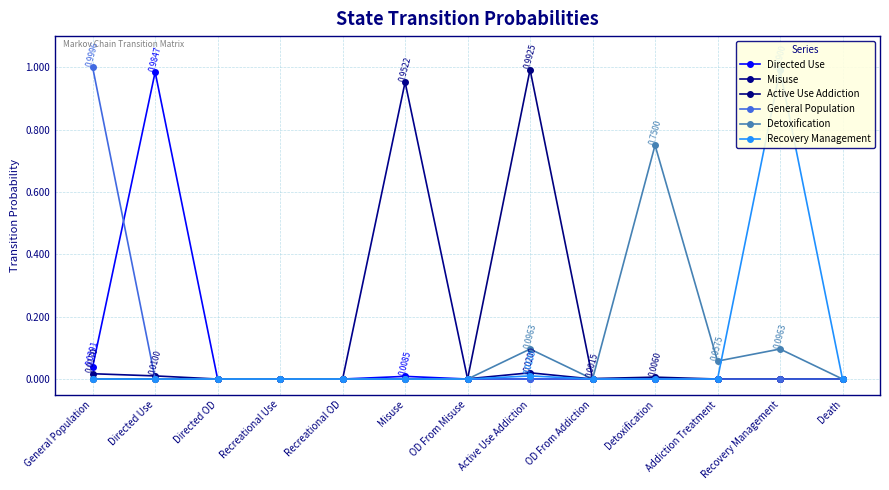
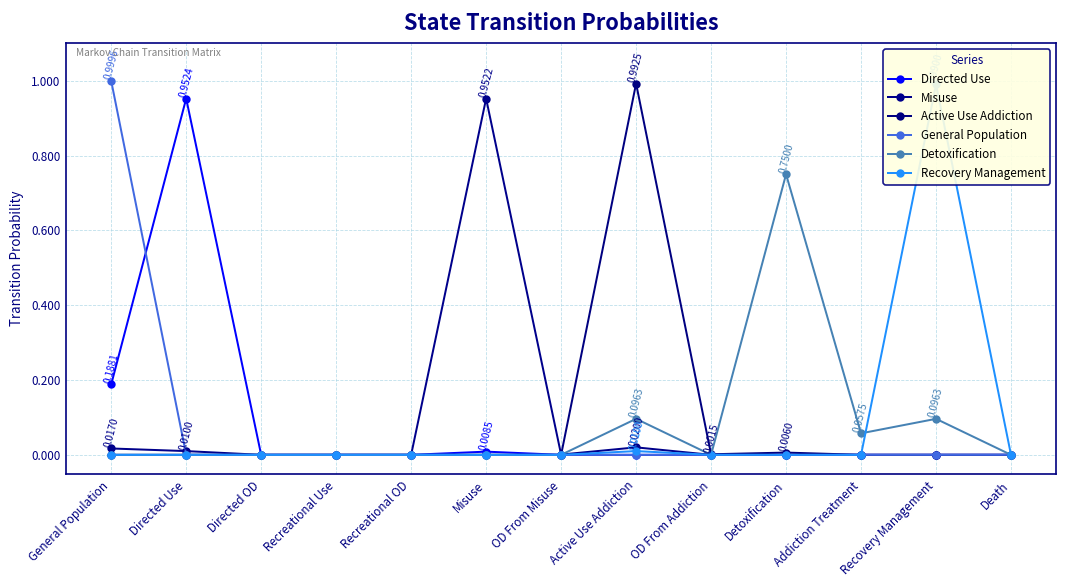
Directed Use, General Population: 0.0391 -> 0.1881
Directed Use, Directed Use: 0.9847 -> 0.9524
